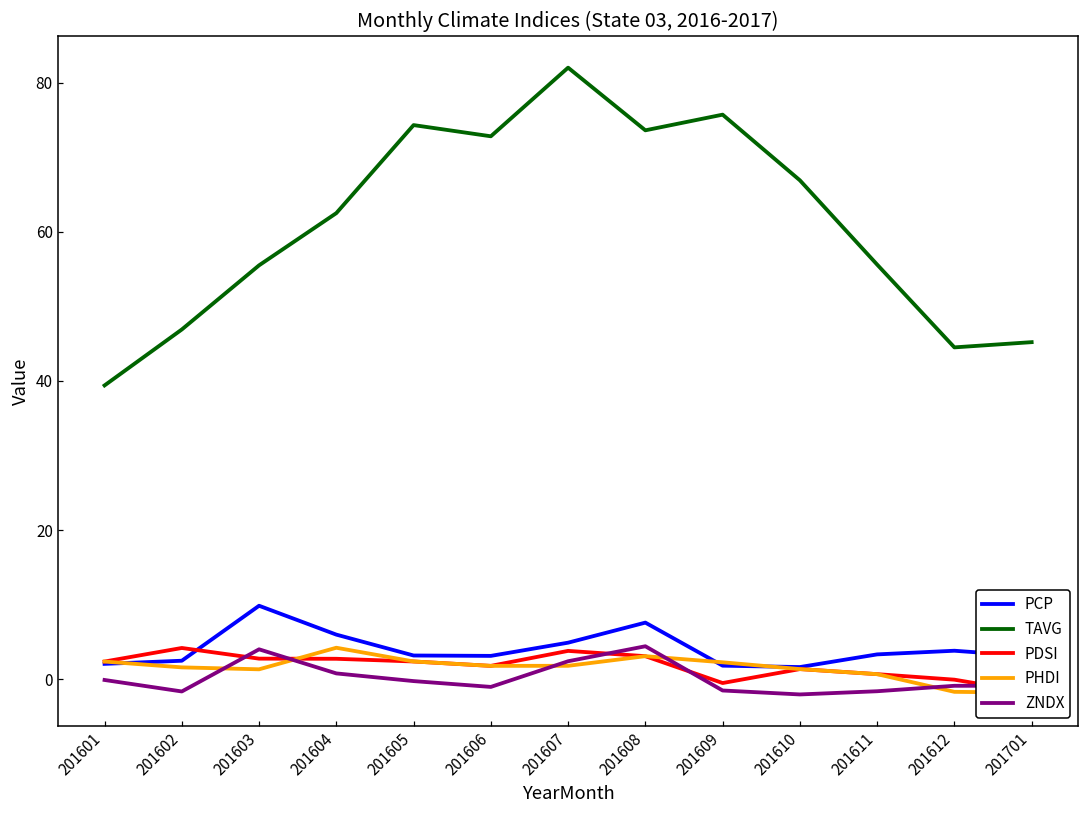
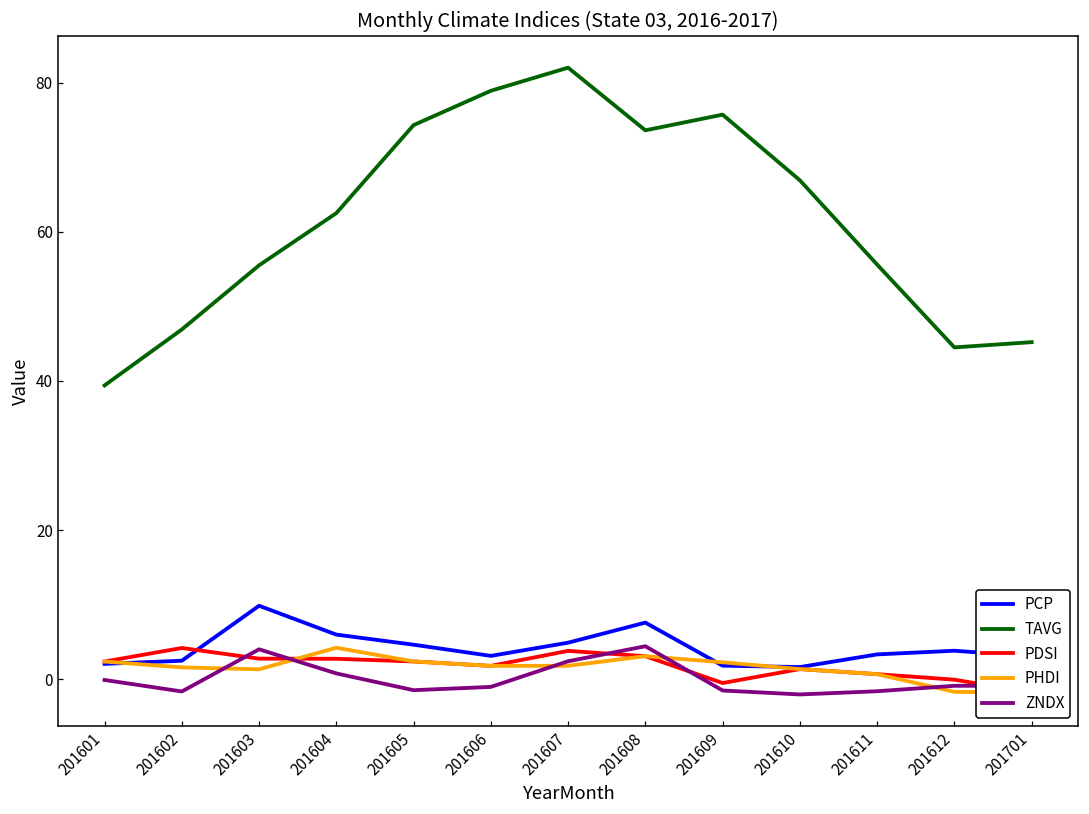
PCP, 201605: 3 -> 5
ZNDX, 201605: 0 -> -1
TAVG, 201606: 73 -> 79
